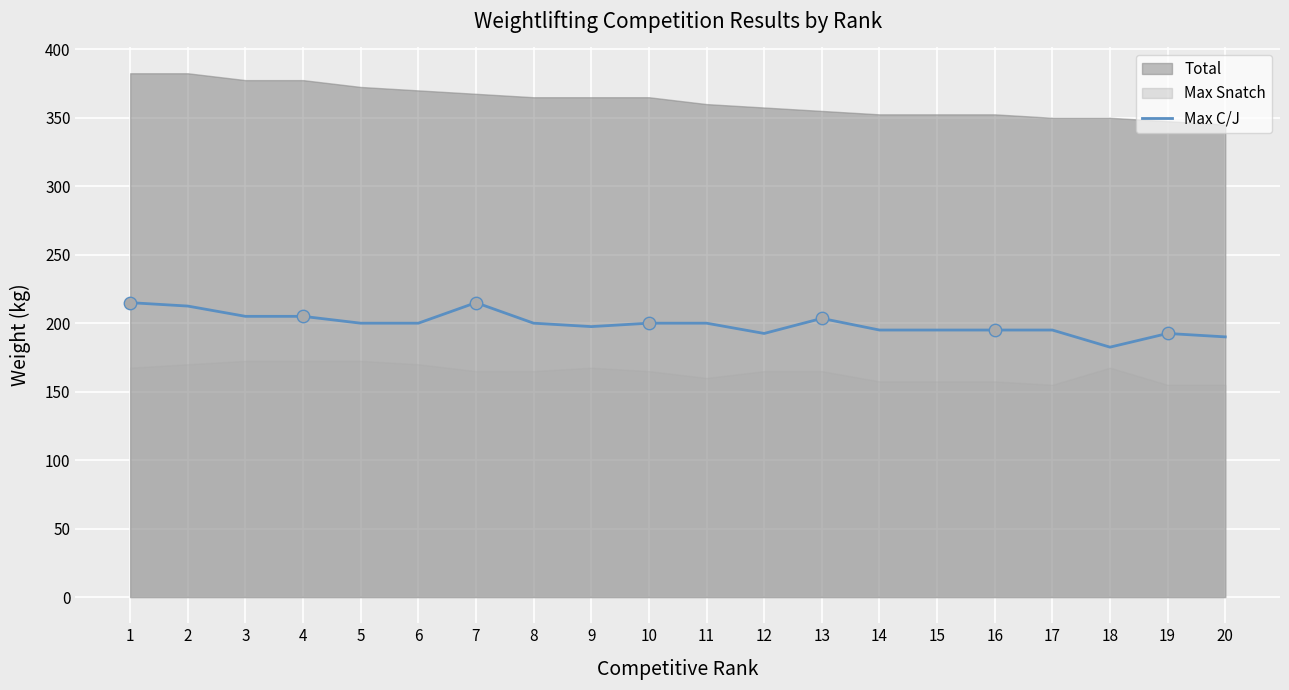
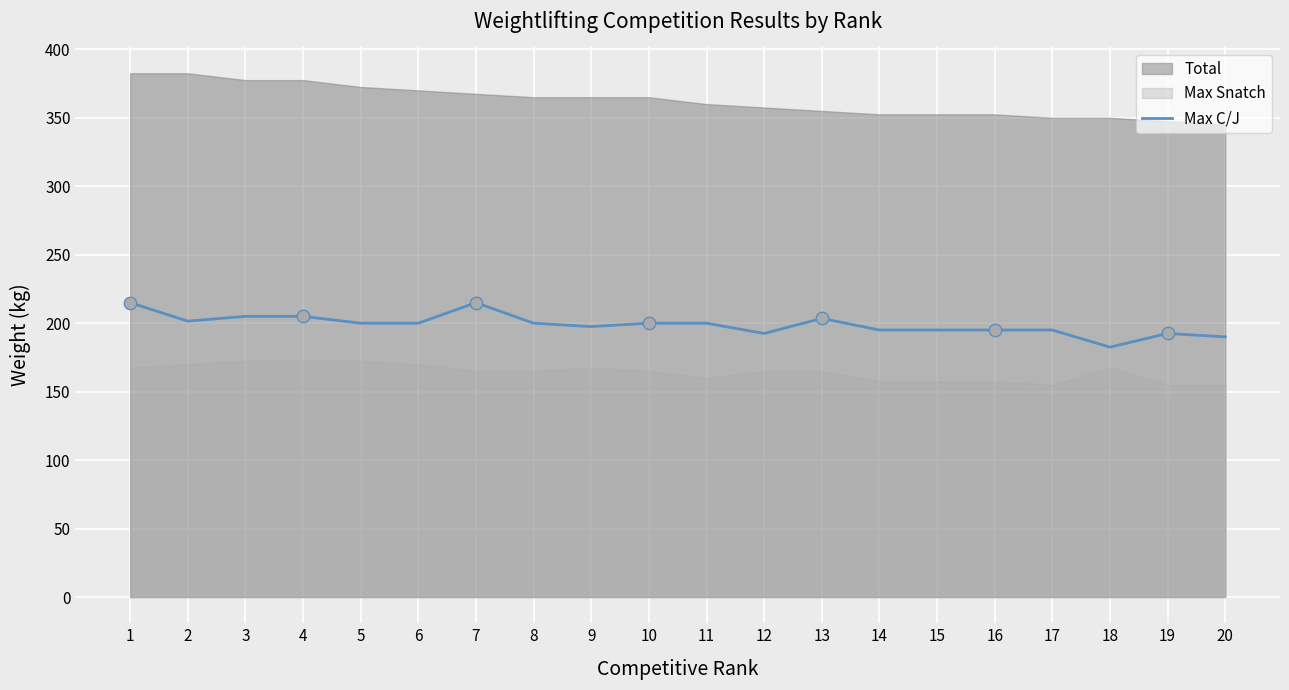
Max C/J, 2: 213 -> 202
